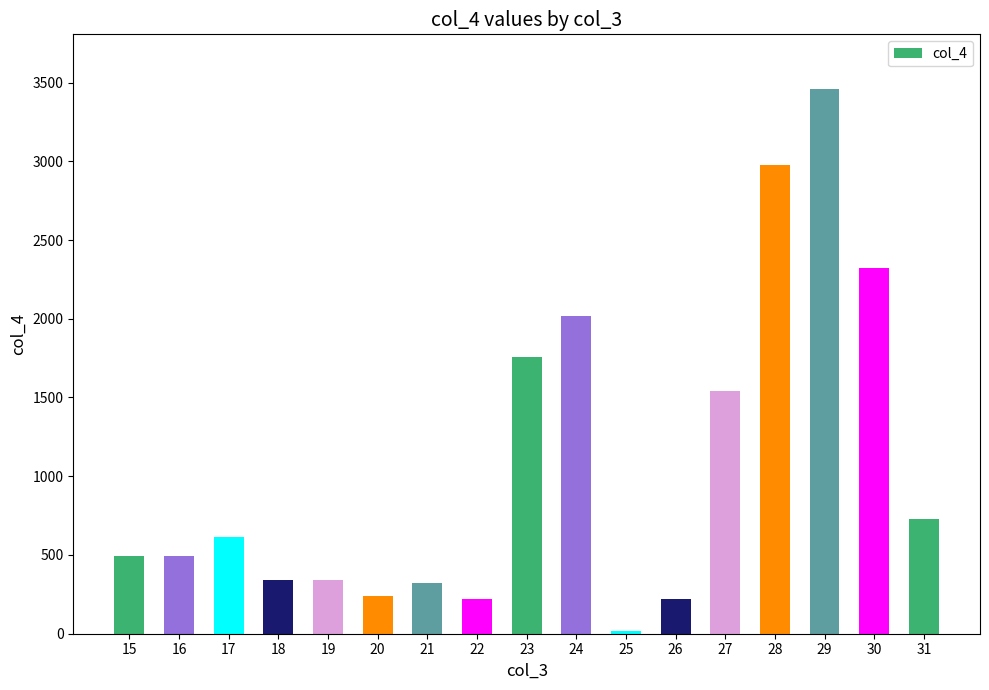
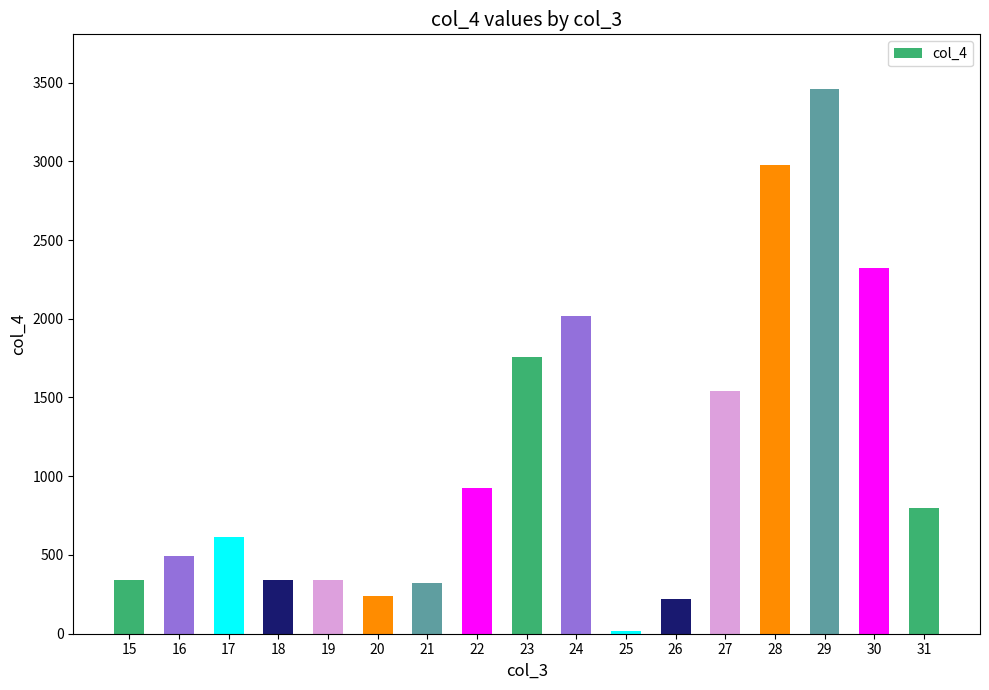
15: 490 -> 340
22: 220 -> 930
31: 730 -> 800
